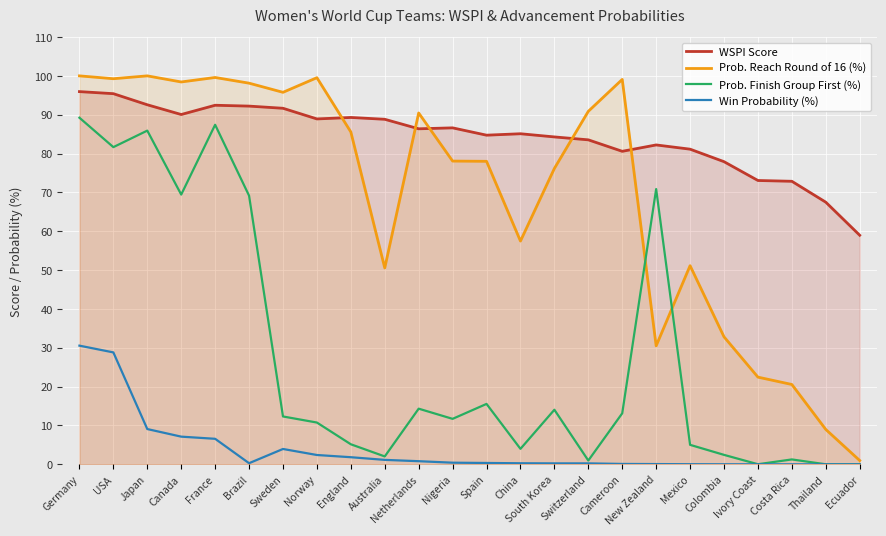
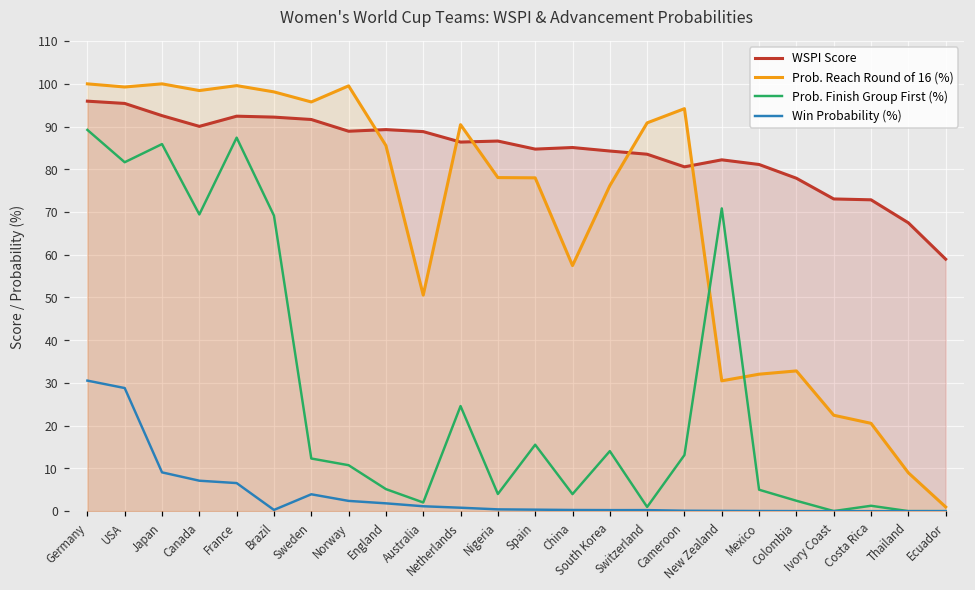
Prob. Finish Group First (%), Netherlands: 14 -> 25
Prob. Finish Group First (%), Nigeria: 12 -> 4
Prob. Reach Round of 16 (%), Cameroon: 99 -> 94
Prob. Reach Round of 16 (%), Mexico: 51 -> 32
